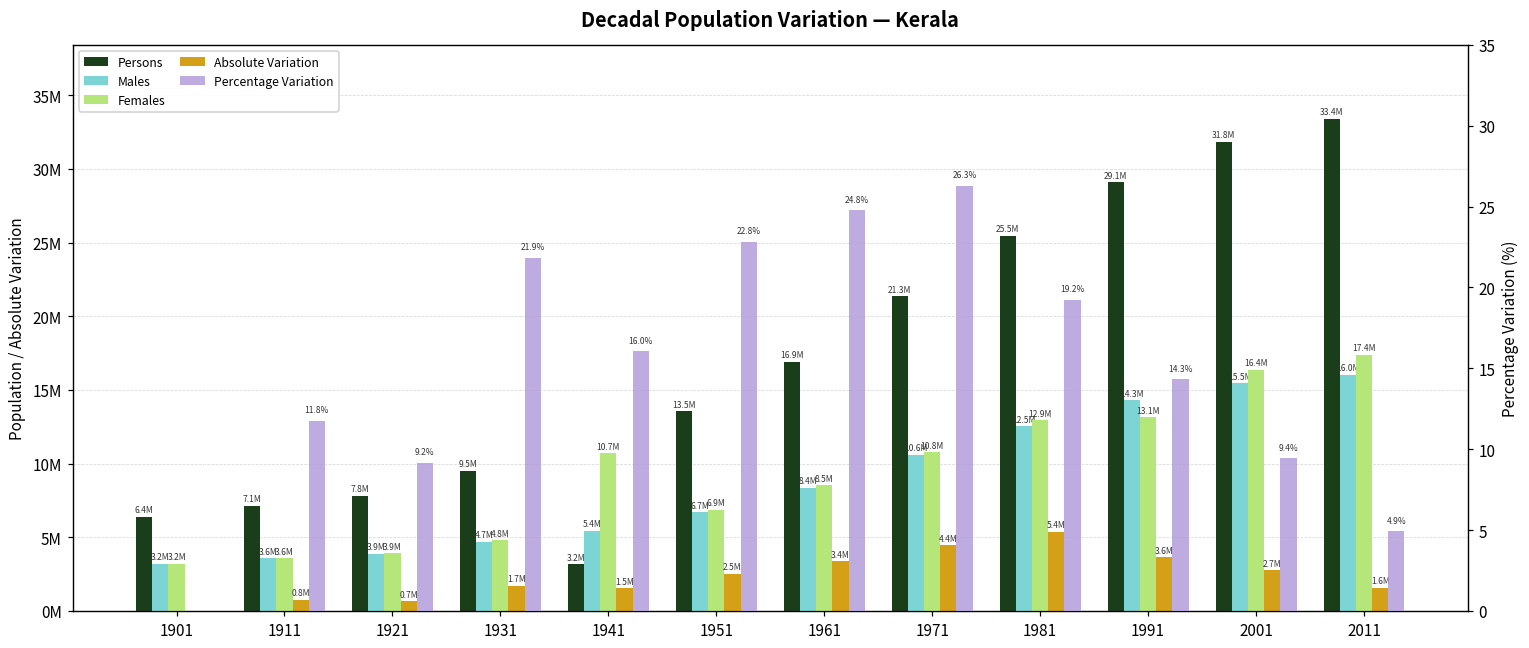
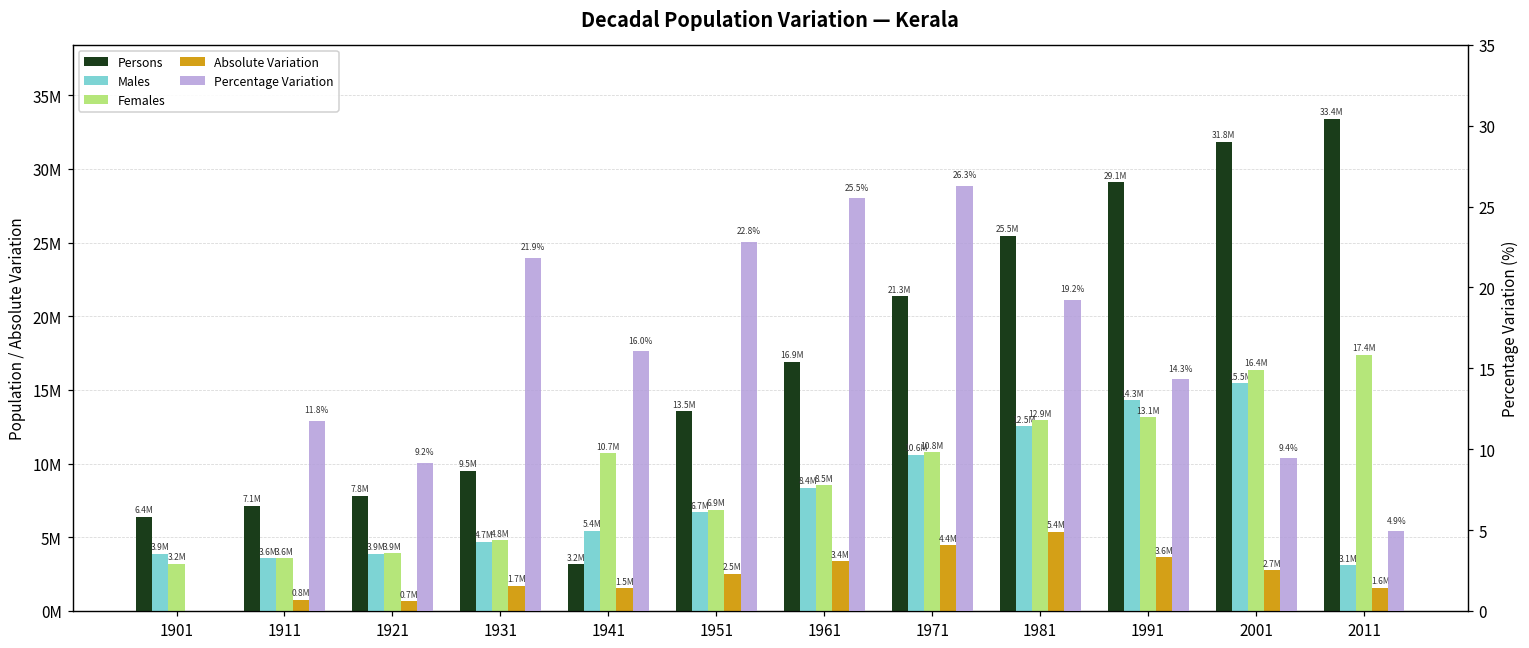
Males, 1901: 3.2M -> 3.9M
Males, 2011: 16.0M -> 3.1M
Percentage Variation, 1961: 24.8% -> 25.5%
